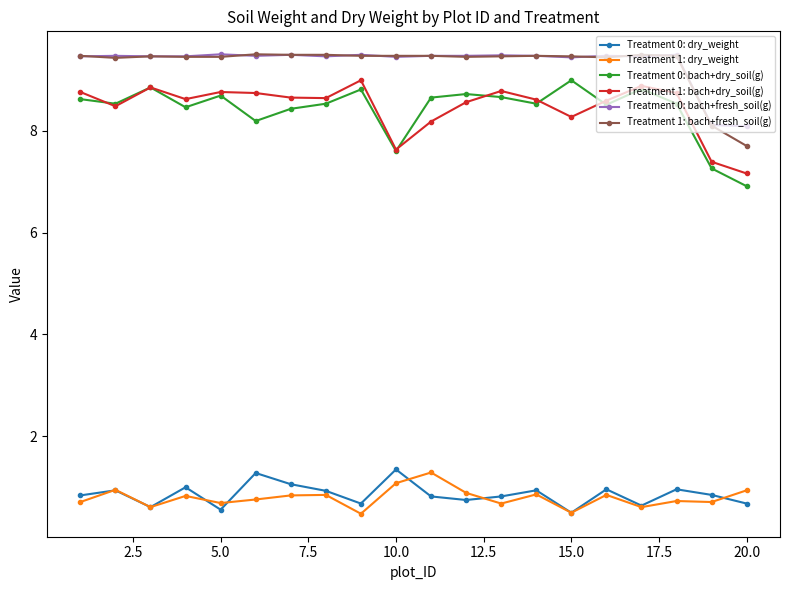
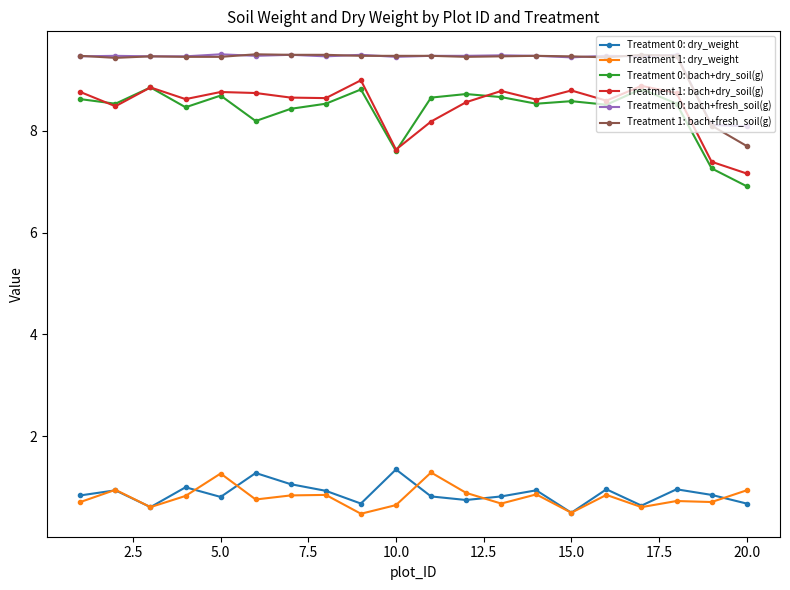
Treatment 0: dry_weight, 5.0: 0.6 -> 0.8
Treatment 1: dry_weight, 5.0: 0.7 -> 1.3
Treatment 1: dry_weight, 10.0: 1.1 -> 0.7
Treatment 0: bach+dry_soil(g), 15.0: 9.0 -> 8.6
Treatment 1: bach+dry_soil(g), 15.0: 8.3 -> 8.8
